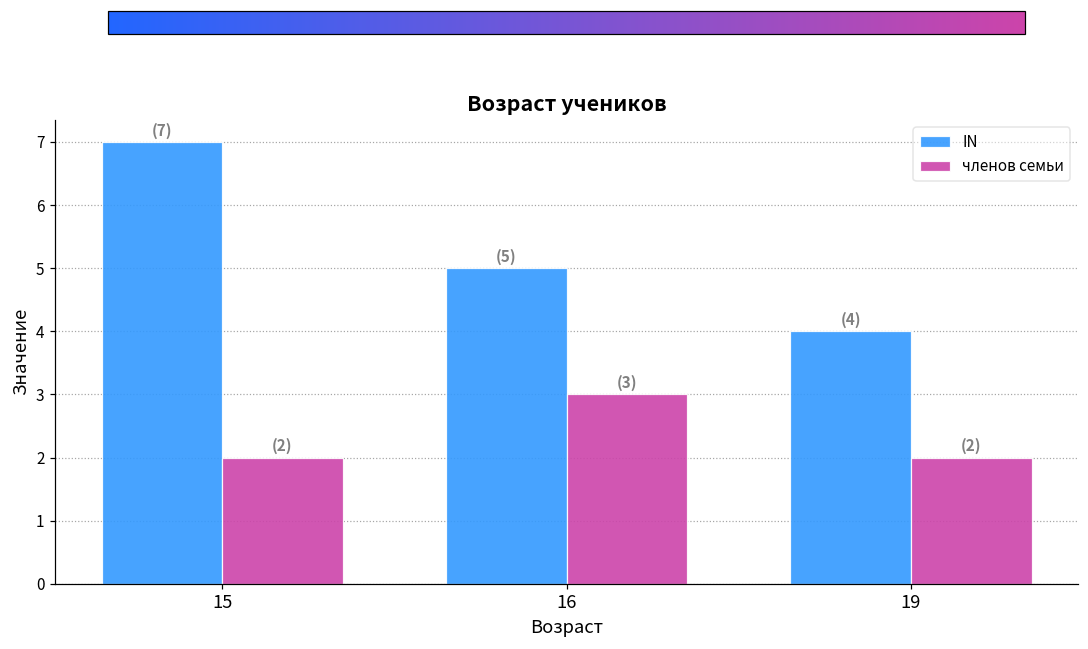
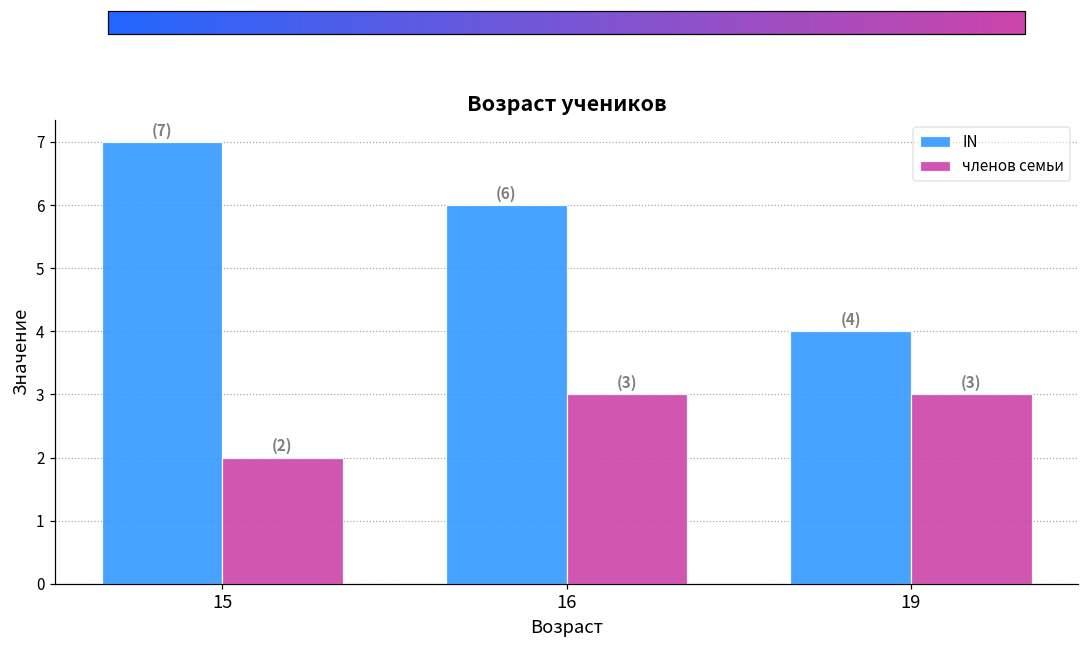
IN, 16: (5) -> (6)
членов семьи, 19: (2) -> (3)
